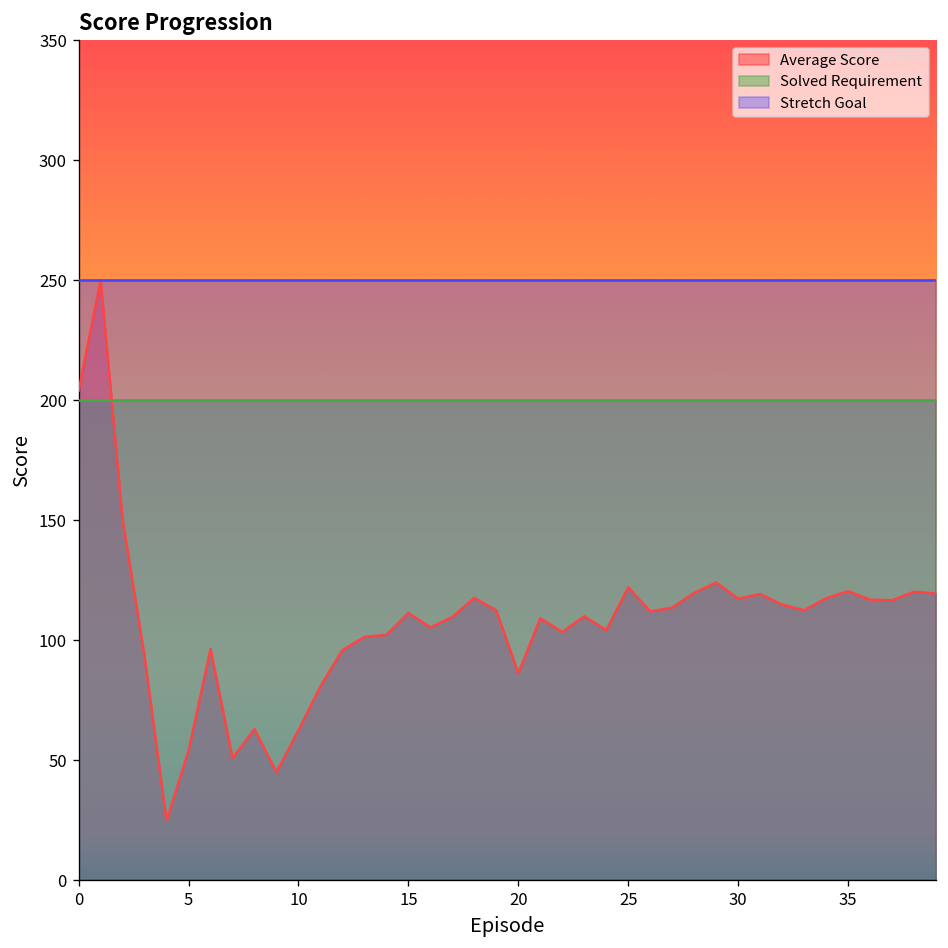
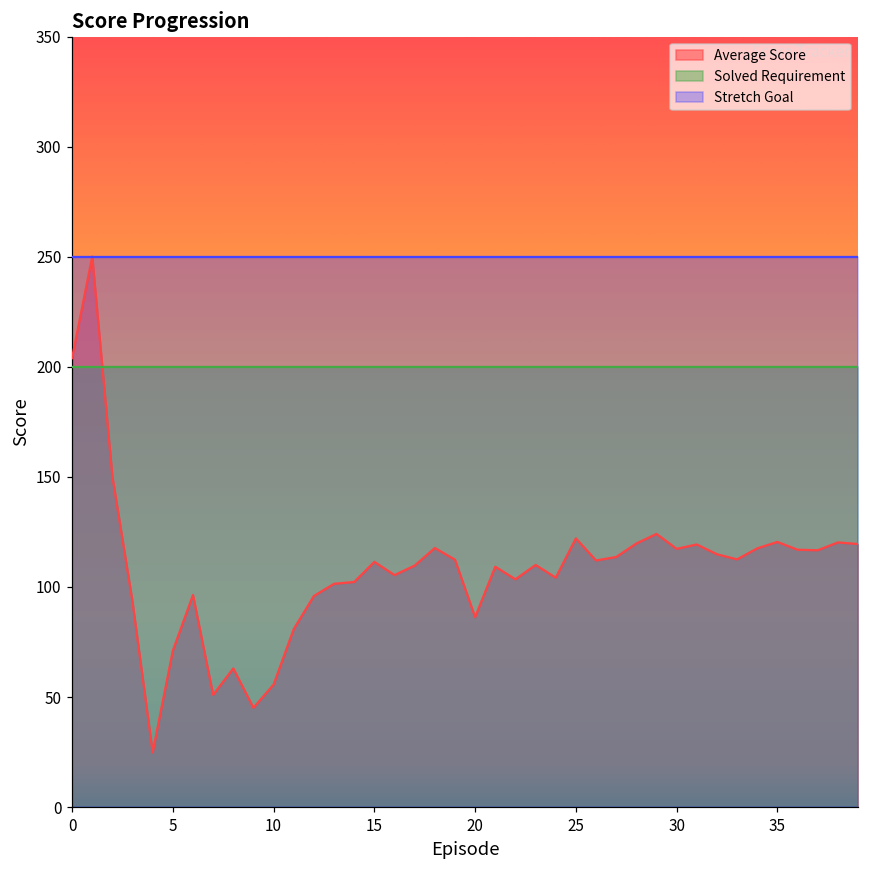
Average Score, 5: 54 -> 71
Average Score, 10: 63 -> 56
